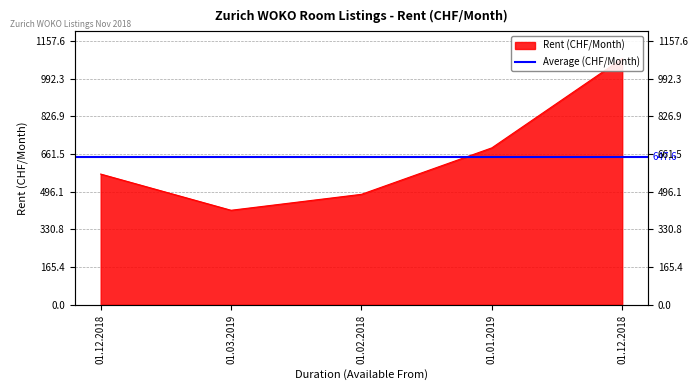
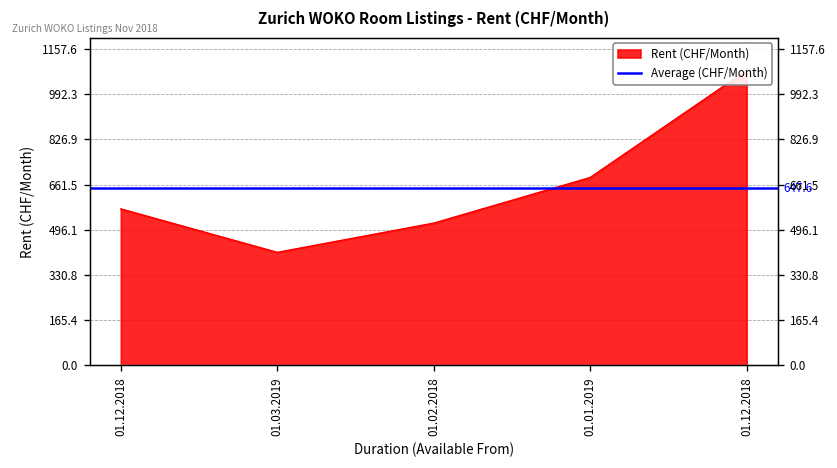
01.02.2018: 480 -> 520
